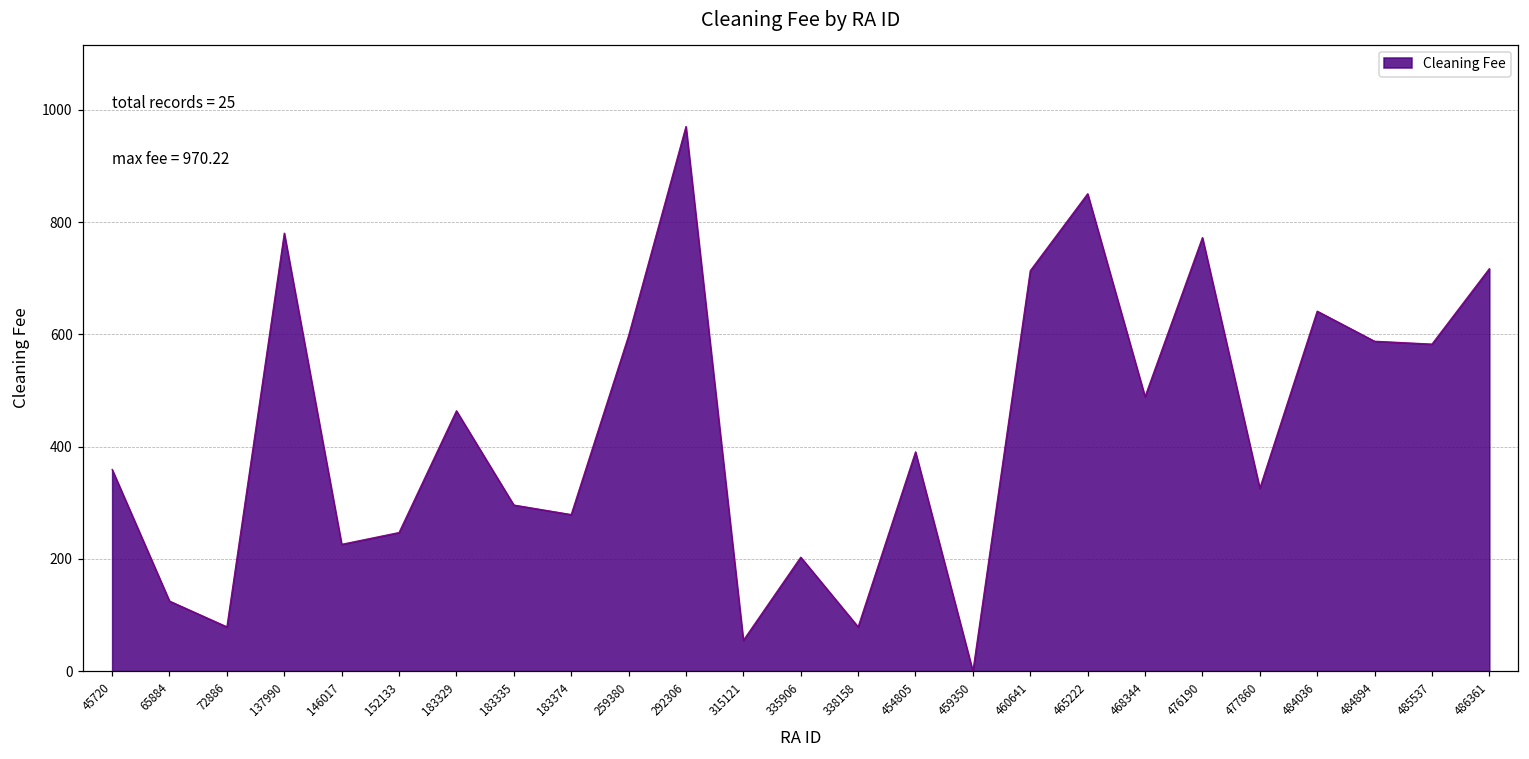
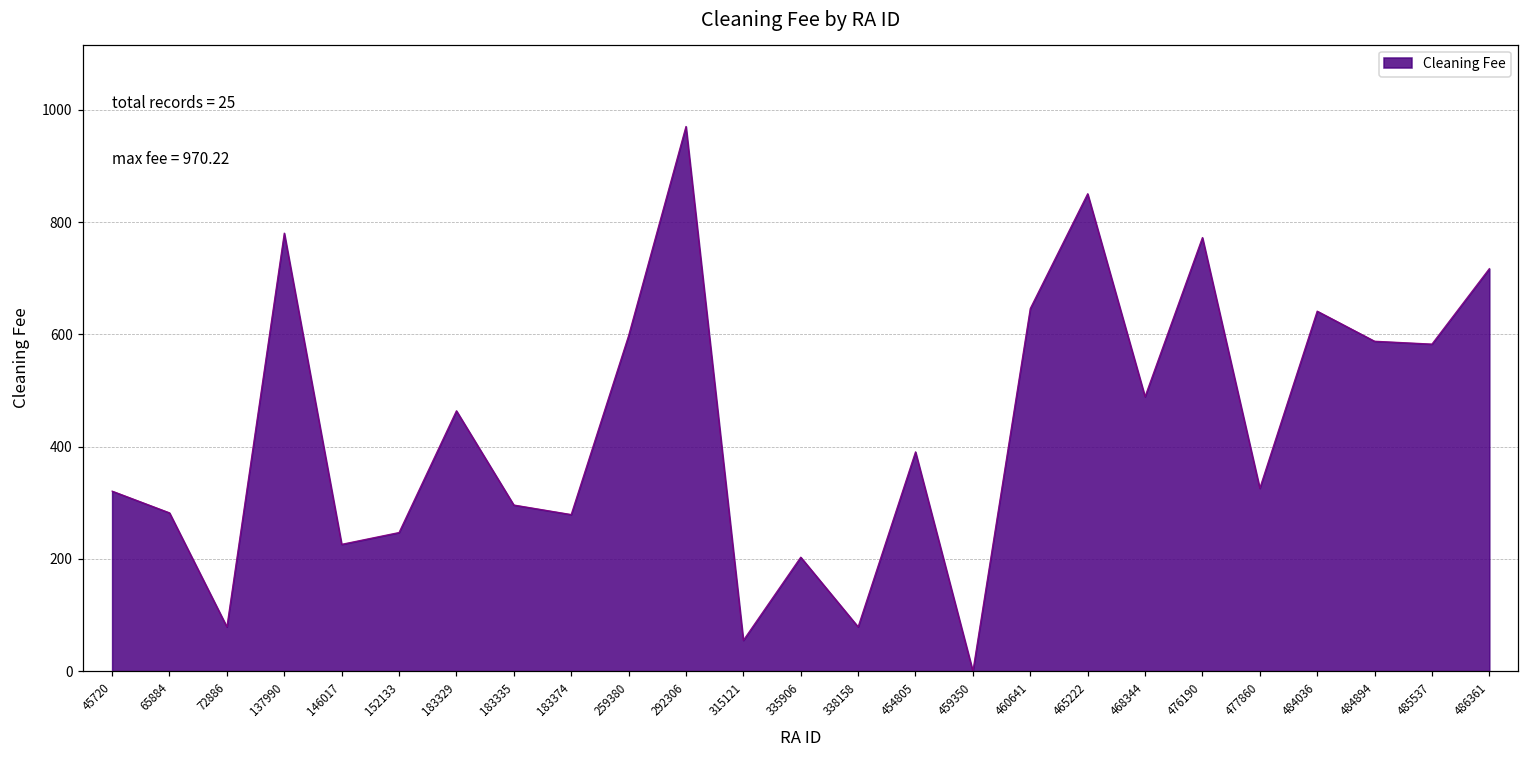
45720: 360 -> 320
65884: 120 -> 280
460641: 710 -> 650
